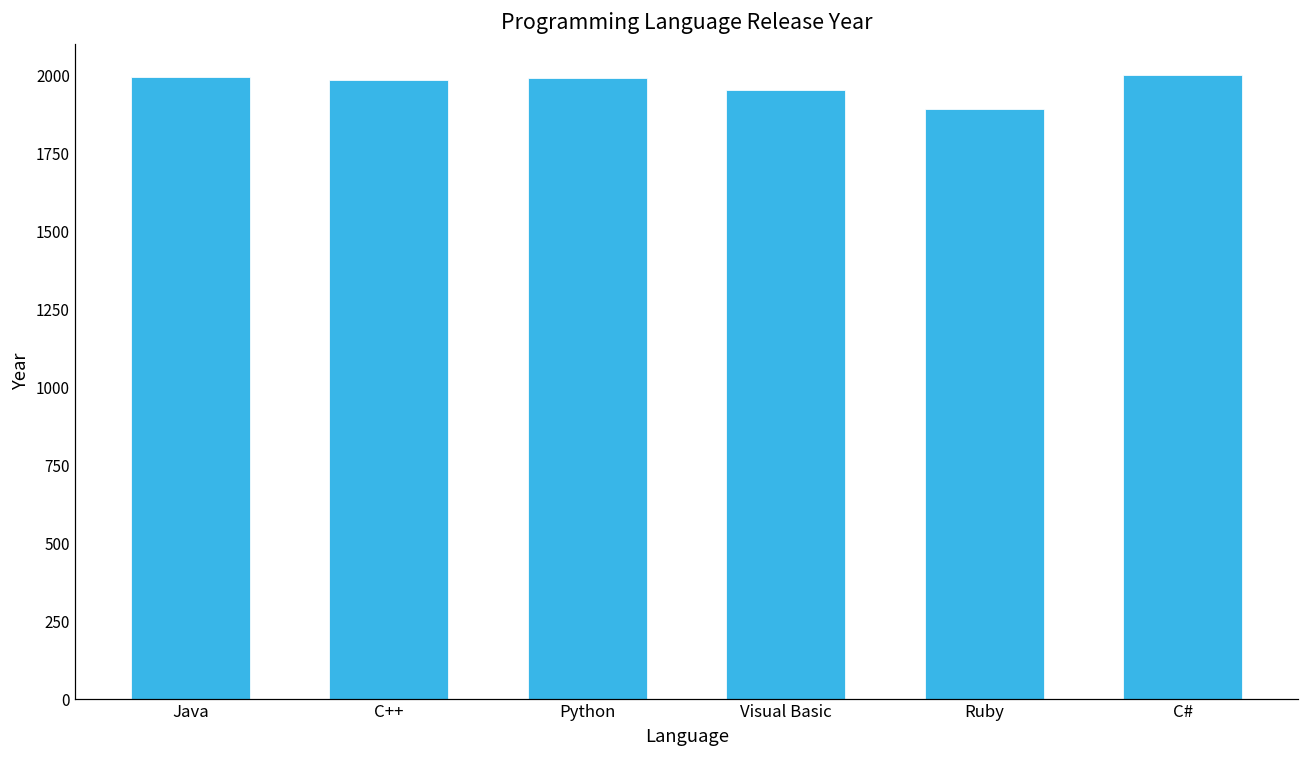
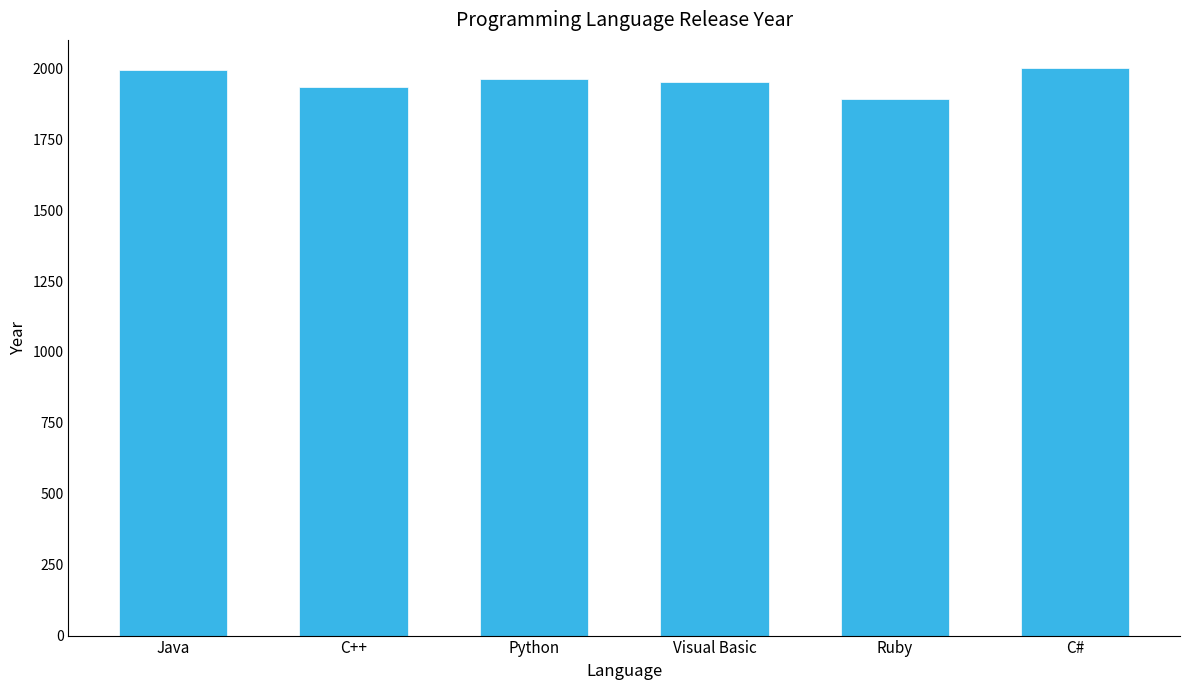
C++: 1980 -> 1930
Python: 1990 -> 1960
